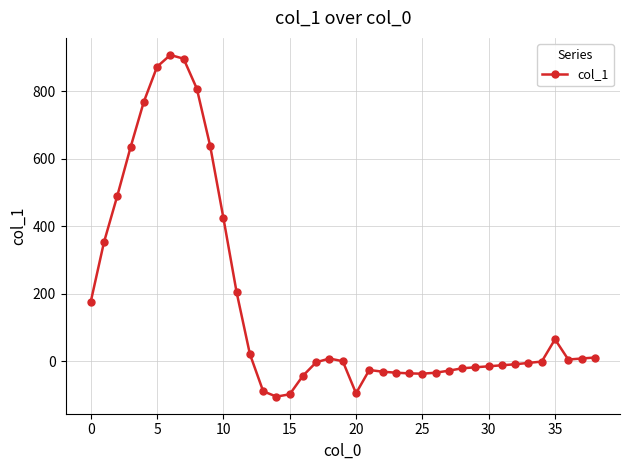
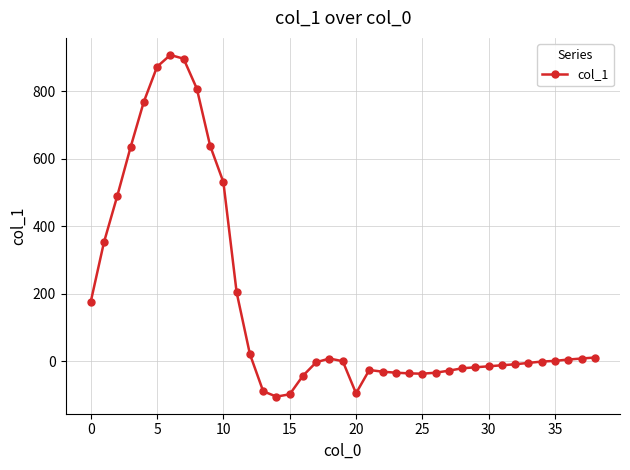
10: 430 -> 530
35: 70 -> 0
